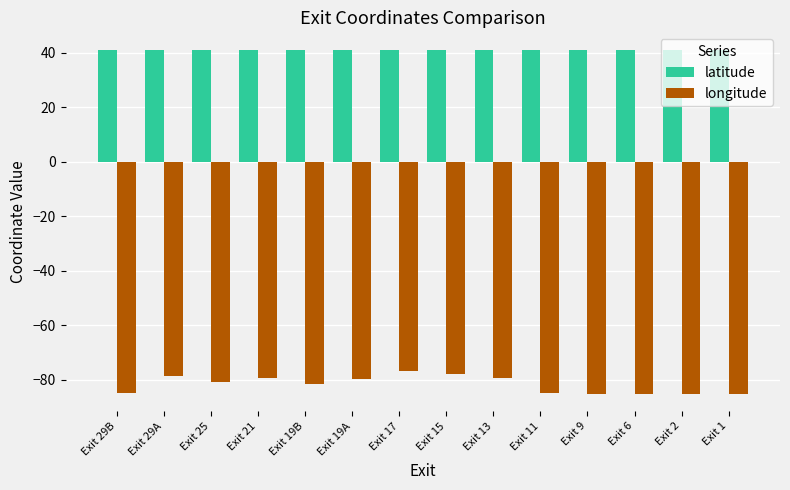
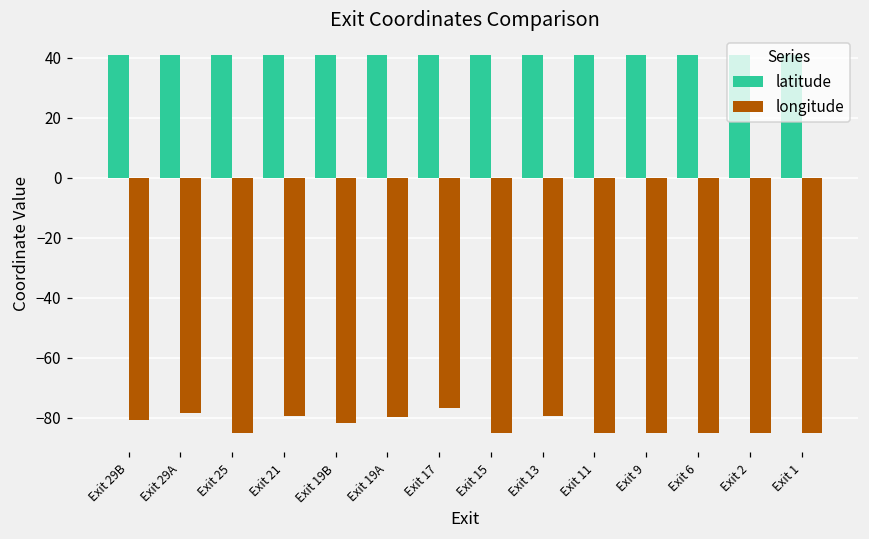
longitude, Exit 29B: -85 -> -81
longitude, Exit 25: -81 -> -85
longitude, Exit 15: -78 -> -85
